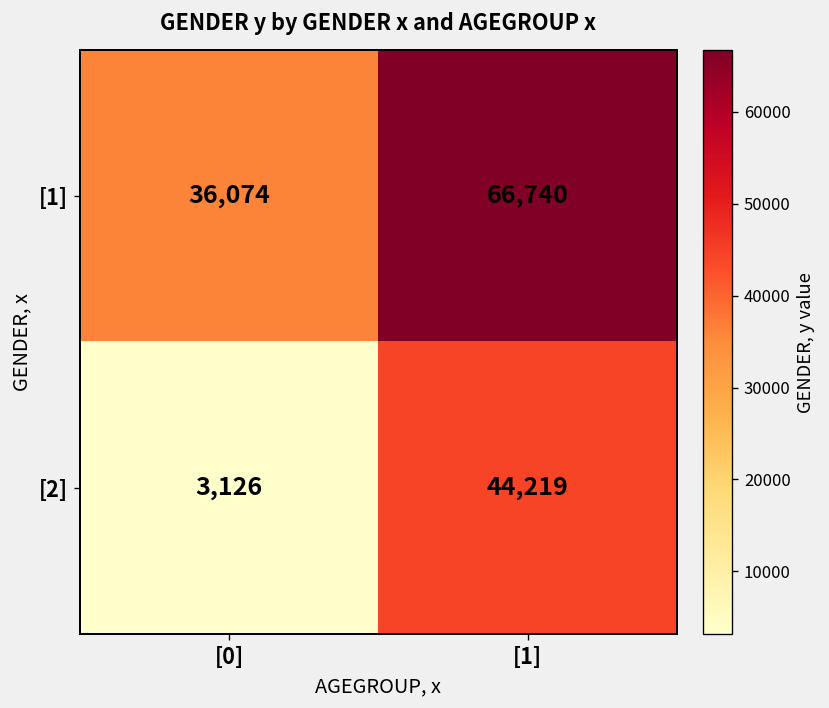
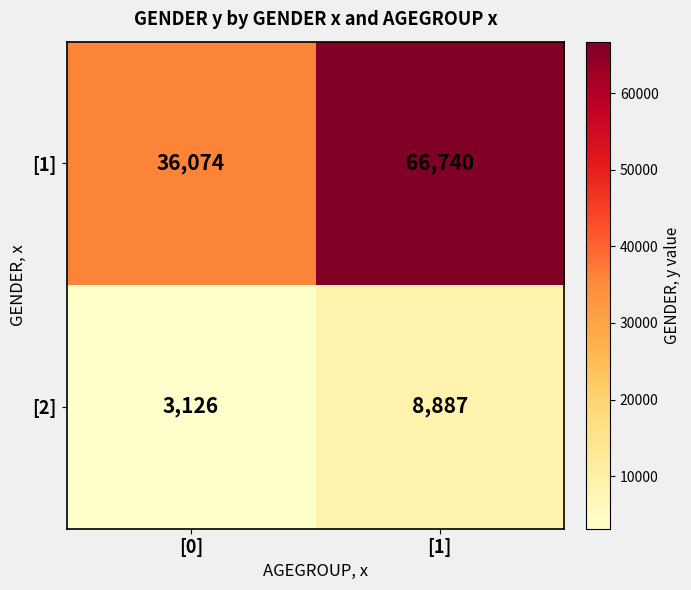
[2], [1]: 44,219 -> 8,887
